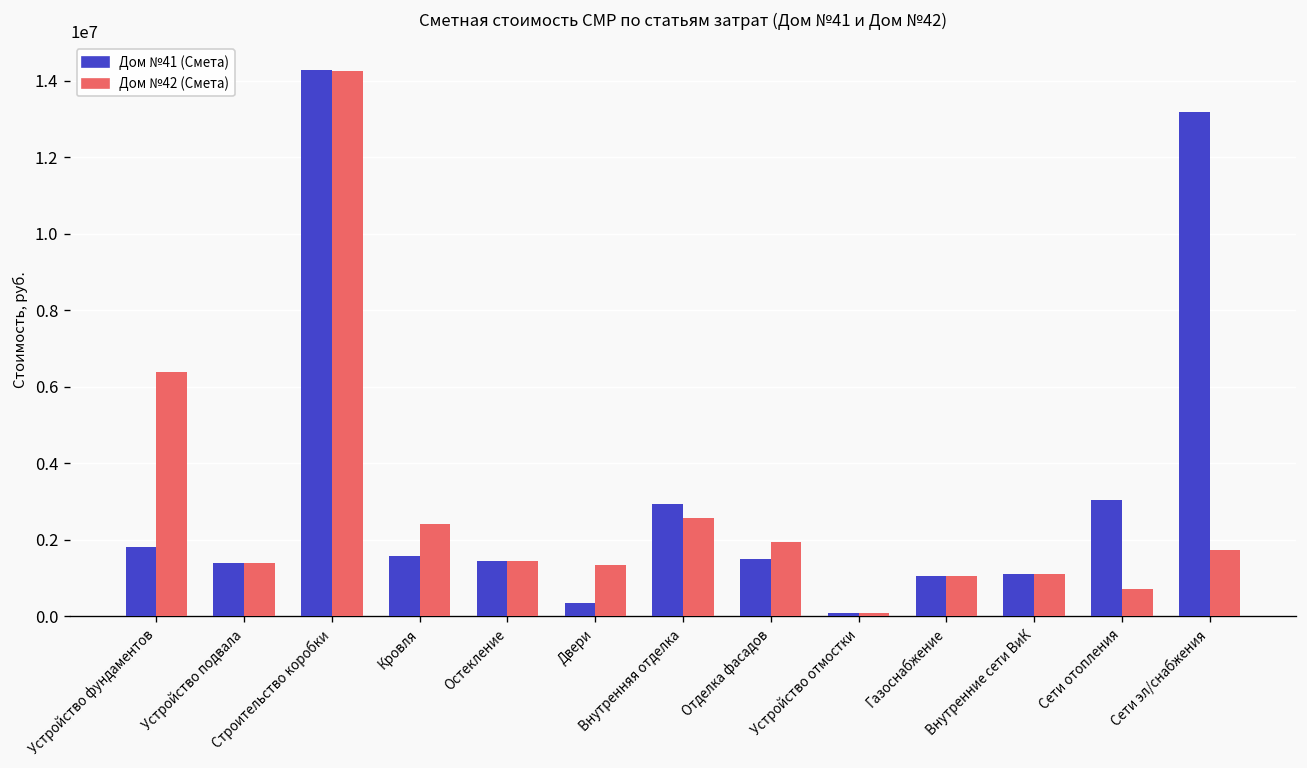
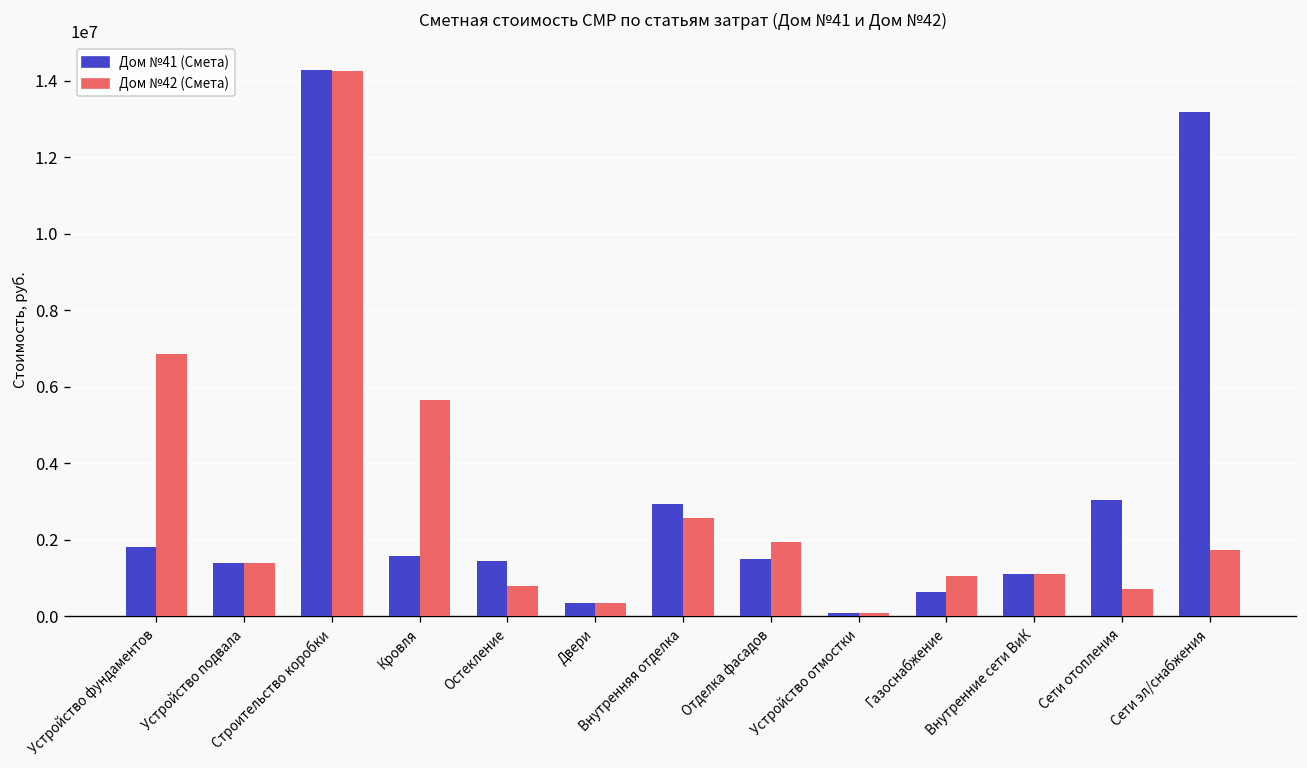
Дом №42 (Смета), Устройство фундаментов: 6400000 -> 6900000
Дом №42 (Смета), Кровля: 2400000 -> 5600000
Дом №42 (Смета), Остекление: 1400000 -> 800000
Дом №42 (Смета), Двери: 1300000 -> 300000
Дом №41 (Смета), Газоснабжение: 1100000 -> 600000
